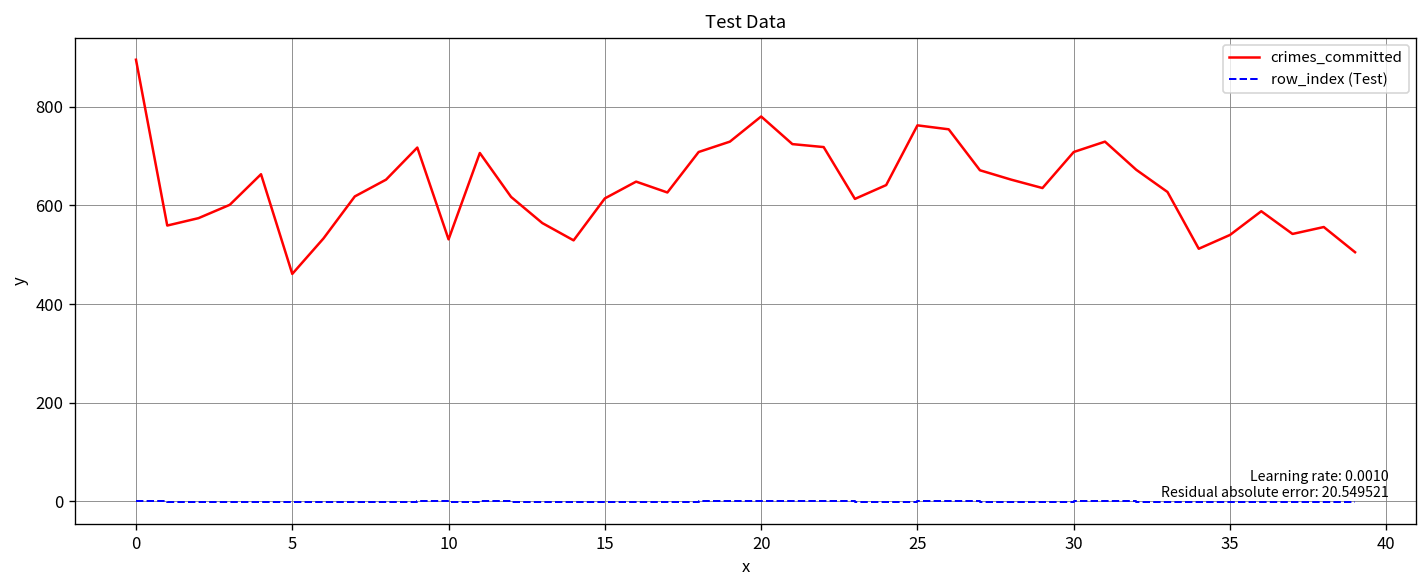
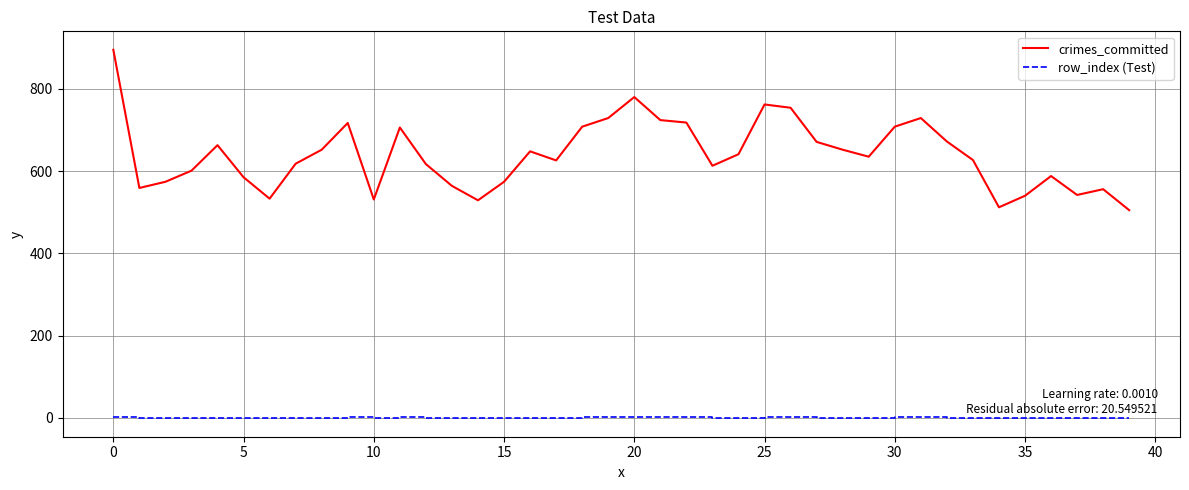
crimes_committed, 5: 460 -> 590
crimes_committed, 15: 610 -> 570
